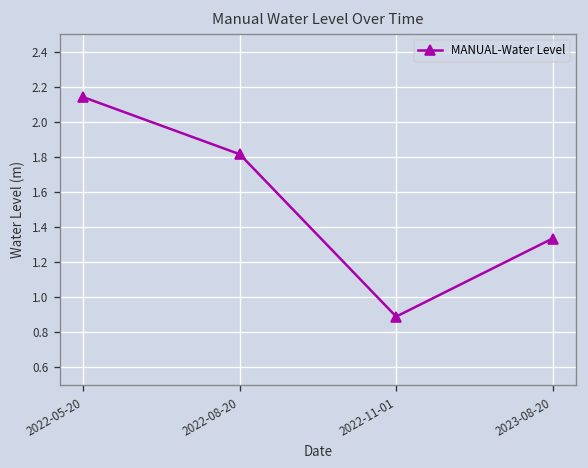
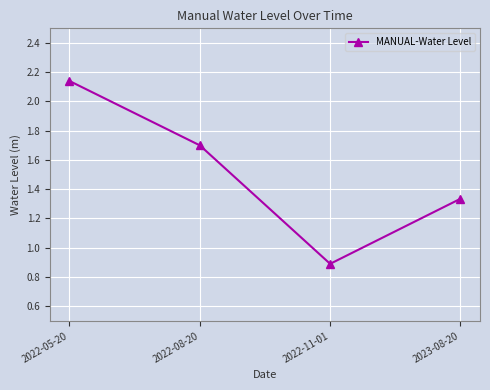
2022-08-20: 1.81 -> 1.70
